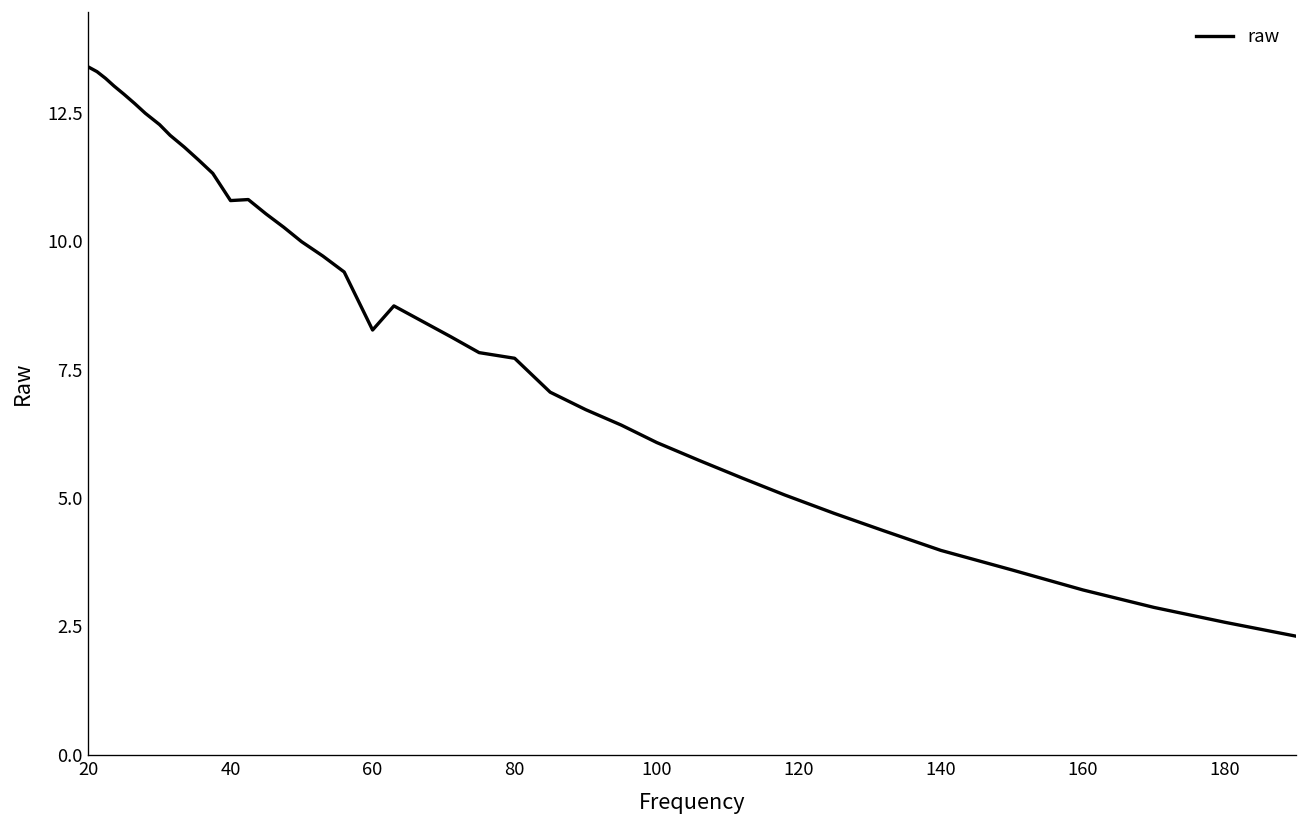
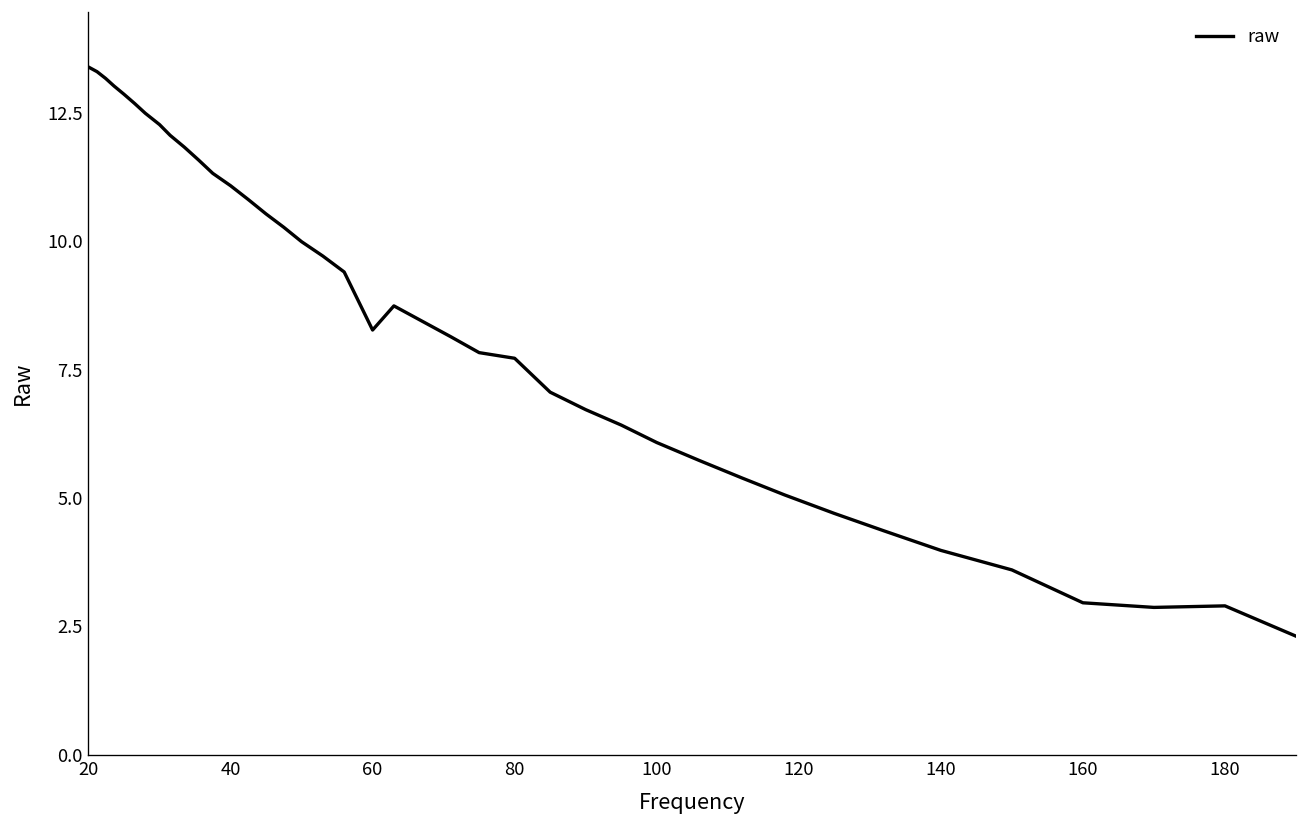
40: 10.8 -> 11.1
160: 3.2 -> 3.0
180: 2.6 -> 2.9
